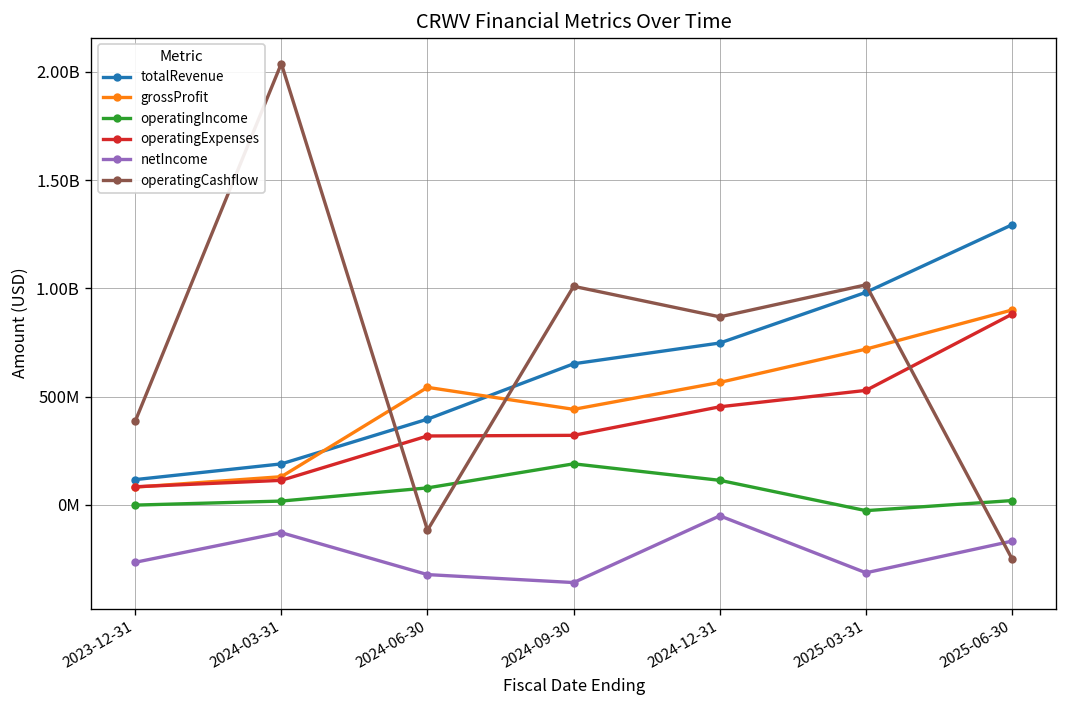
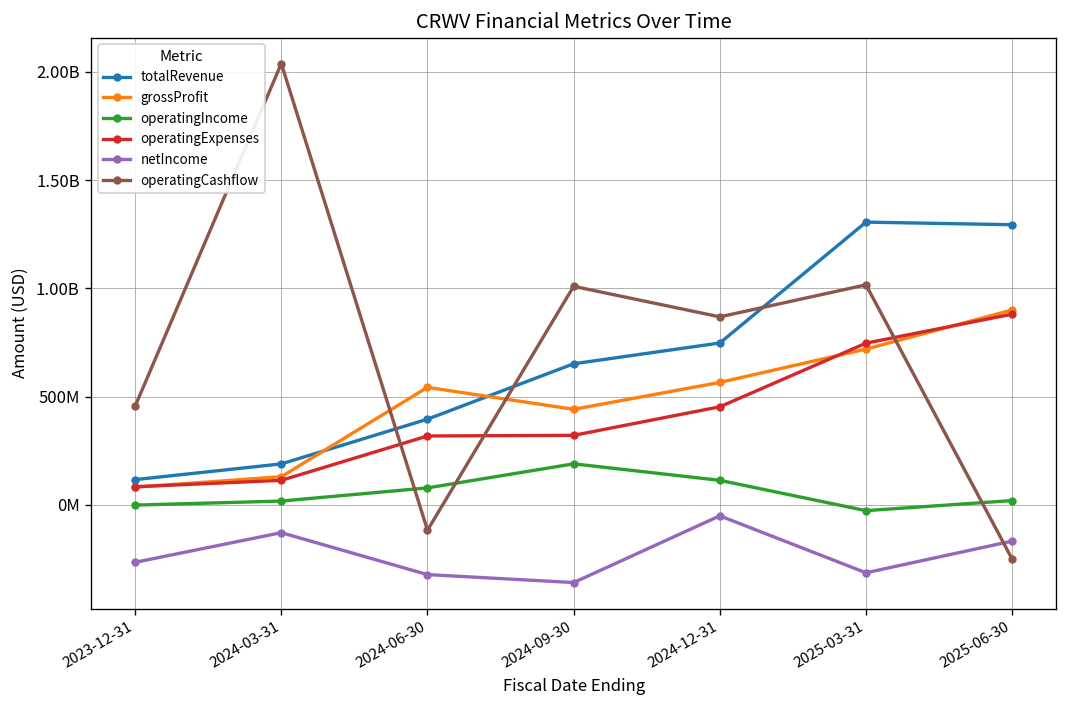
operatingCashflow, 2023-12-31: 390000000 -> 460000000
totalRevenue, 2025-03-31: 980000000 -> 1310000000
operatingExpenses, 2025-03-31: 530000000 -> 750000000
